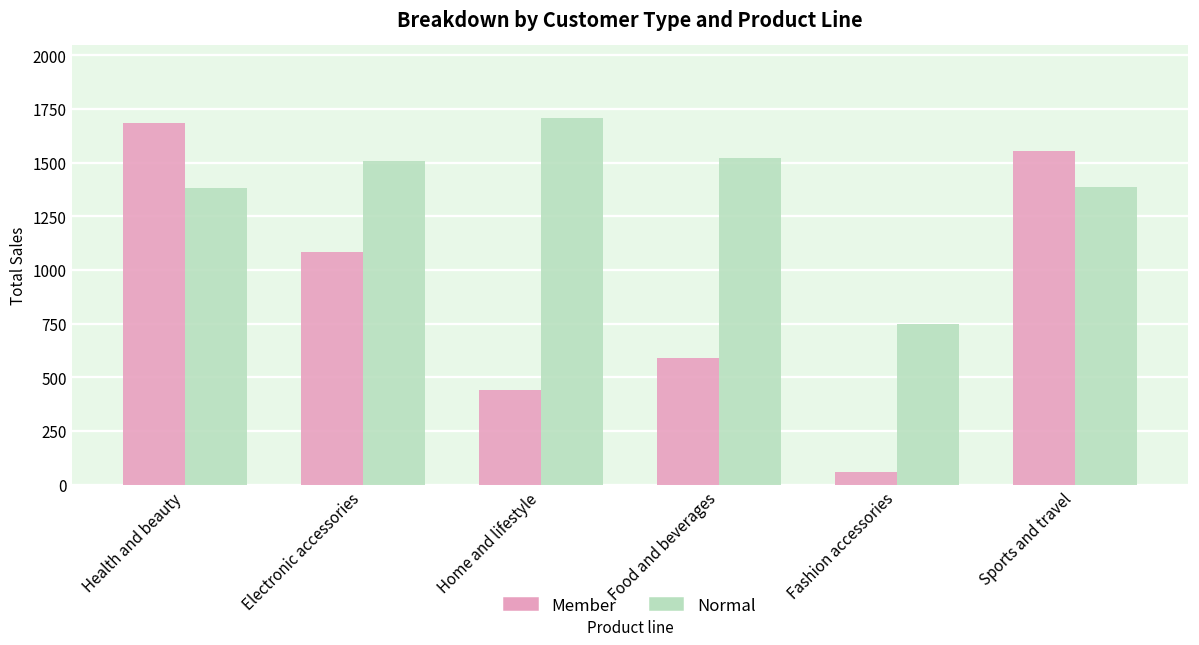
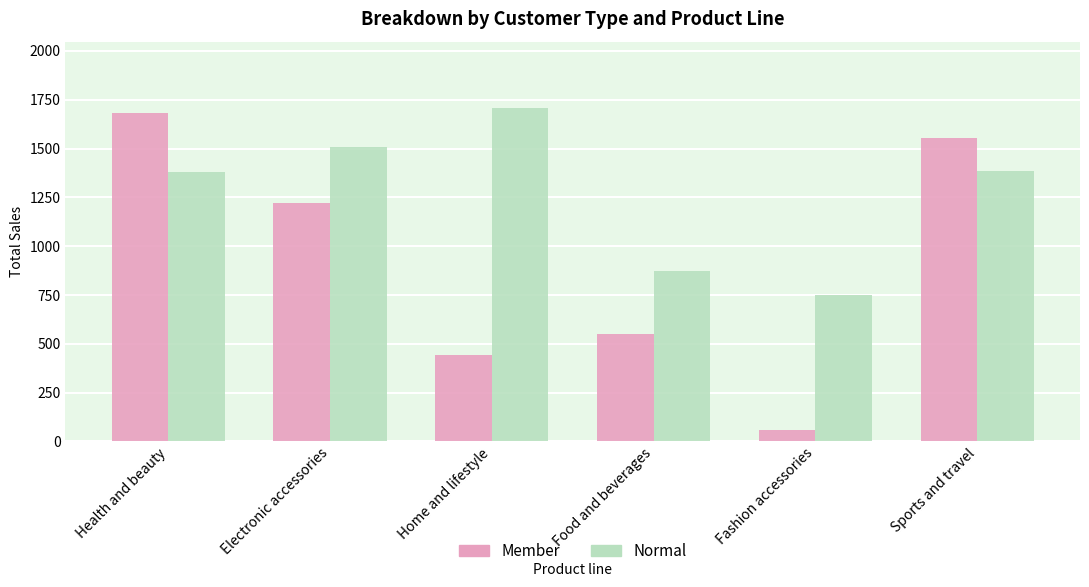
Member, Electronic accessories: 1080 -> 1220
Member, Food and beverages: 590 -> 550
Normal, Food and beverages: 1520 -> 870
